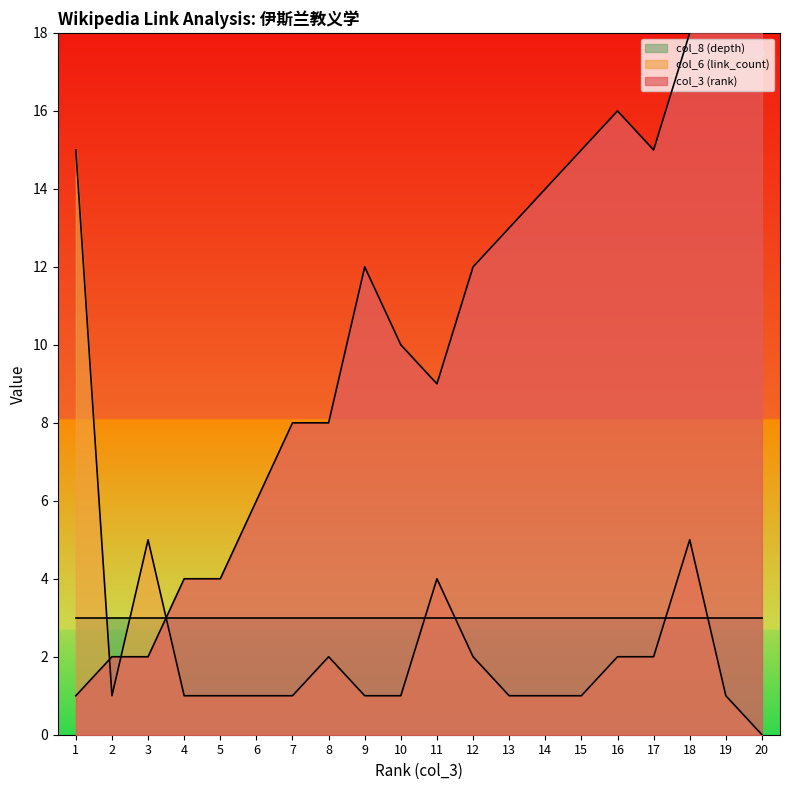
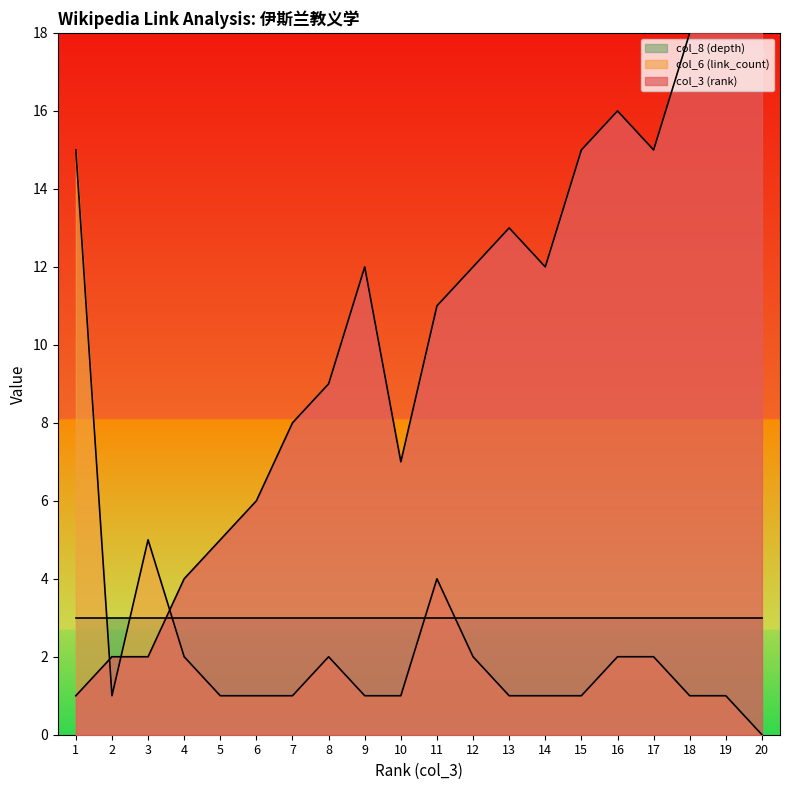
col_6 (link_count), 4: 1 -> 2
col_3 (rank), 5: 4 -> 5
col_3 (rank), 8: 8 -> 9
col_3 (rank), 10: 10 -> 7
col_3 (rank), 11: 9 -> 11
col_3 (rank), 14: 14 -> 12
col_6 (link_count), 18: 5 -> 1
